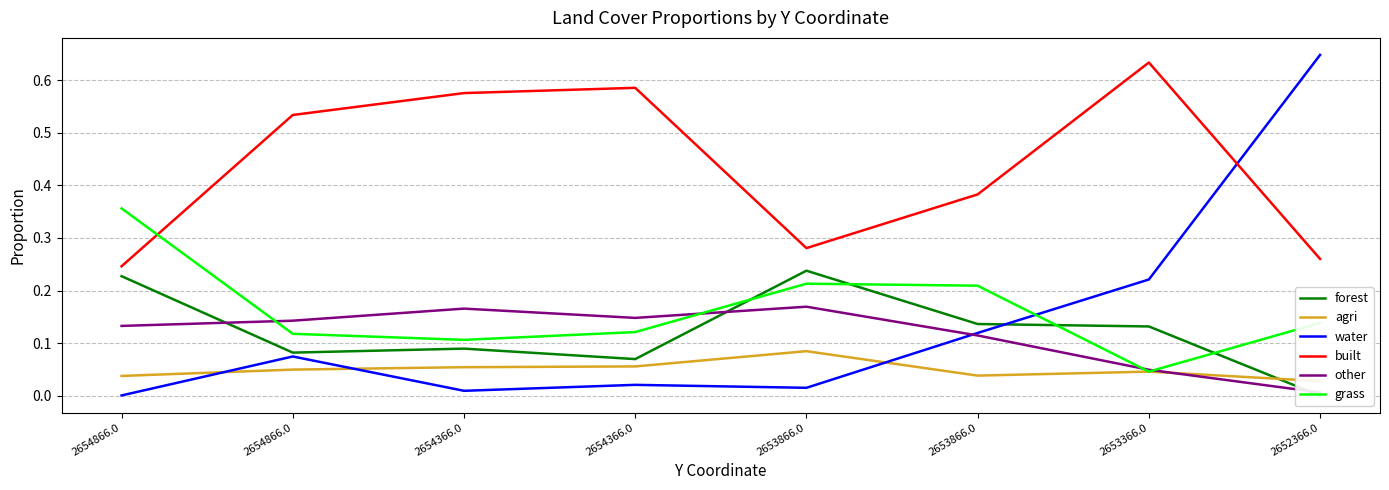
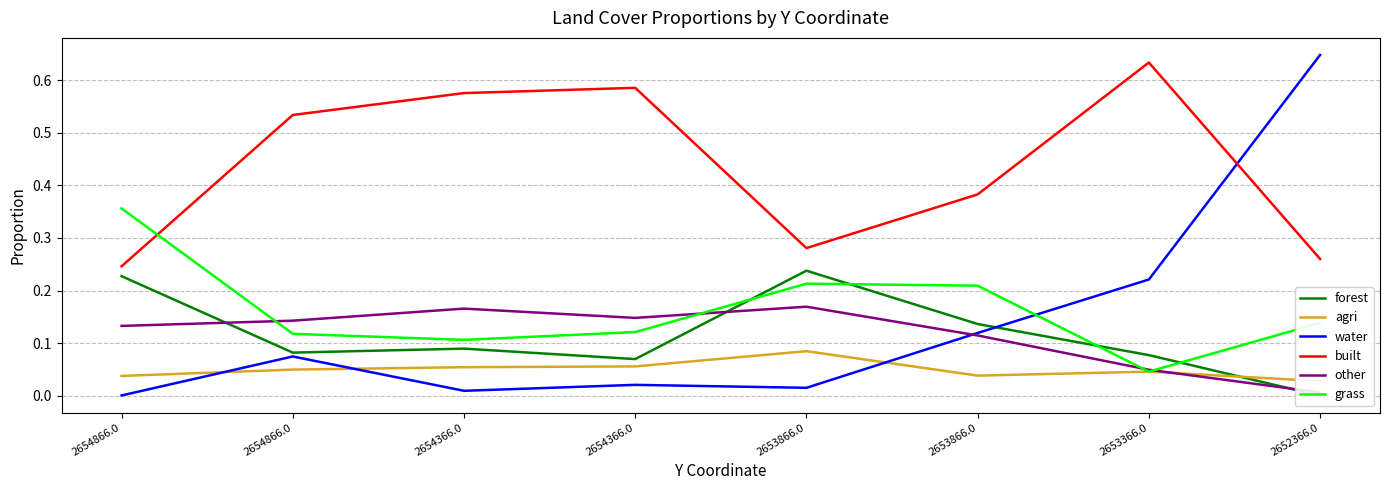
forest, 2653366.0: 0.13 -> 0.08
